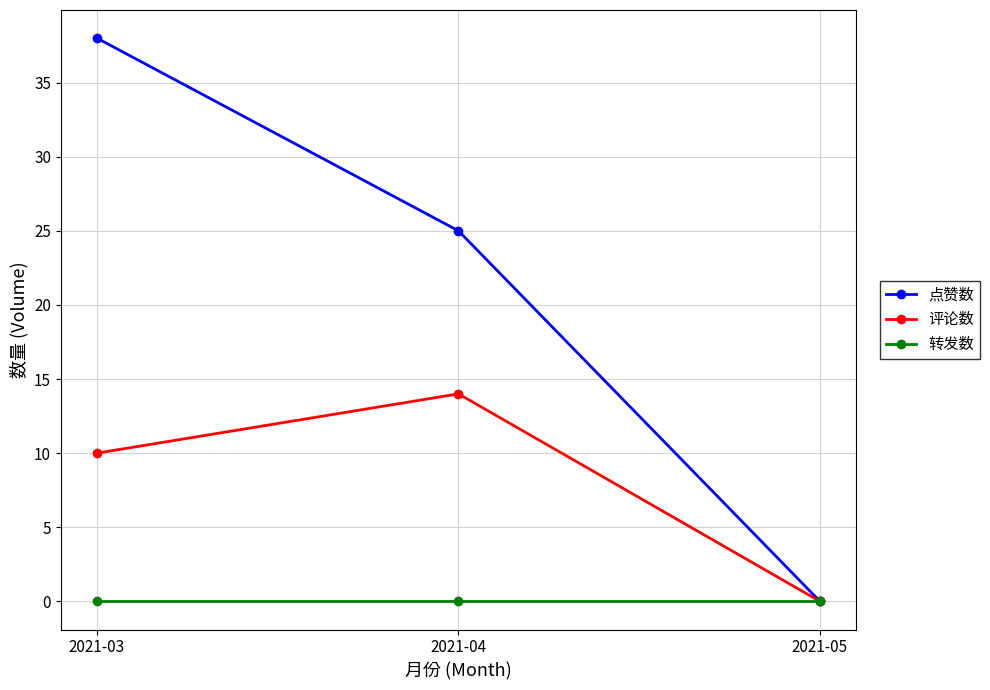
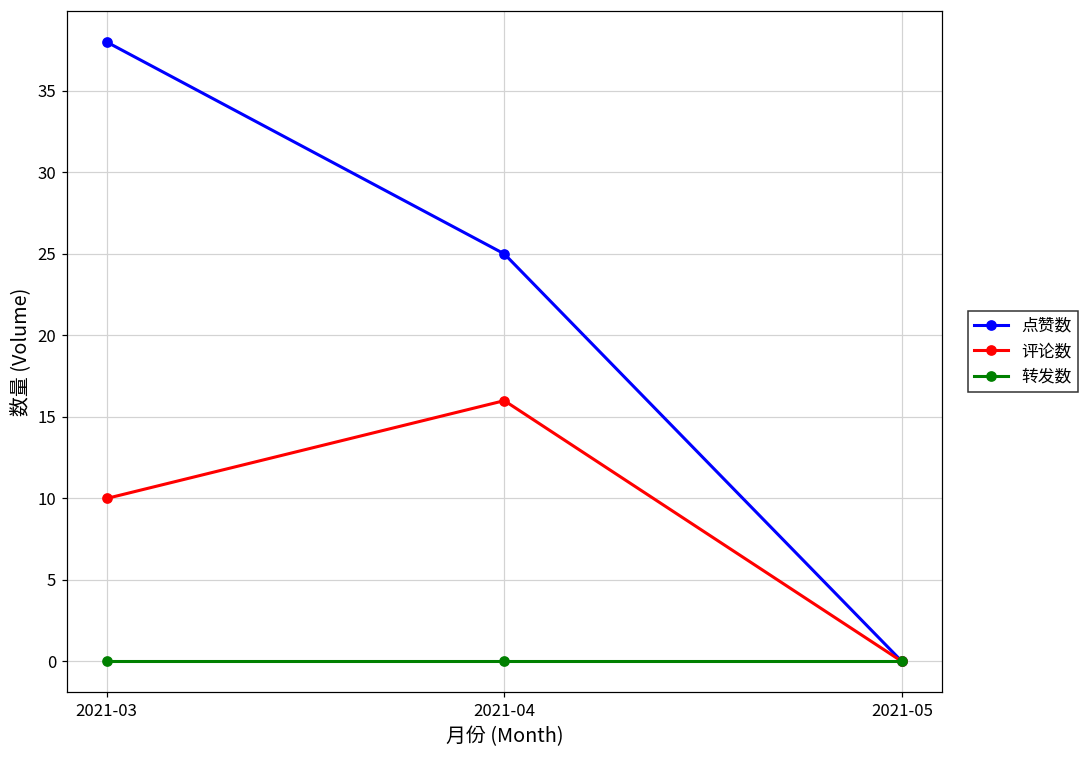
评论数, 2021-04: 14 -> 16
